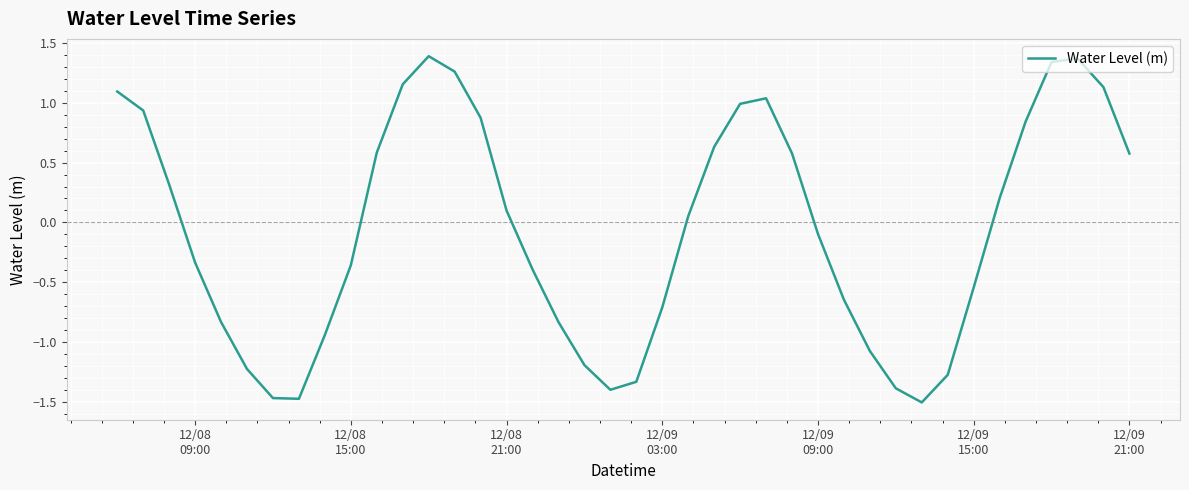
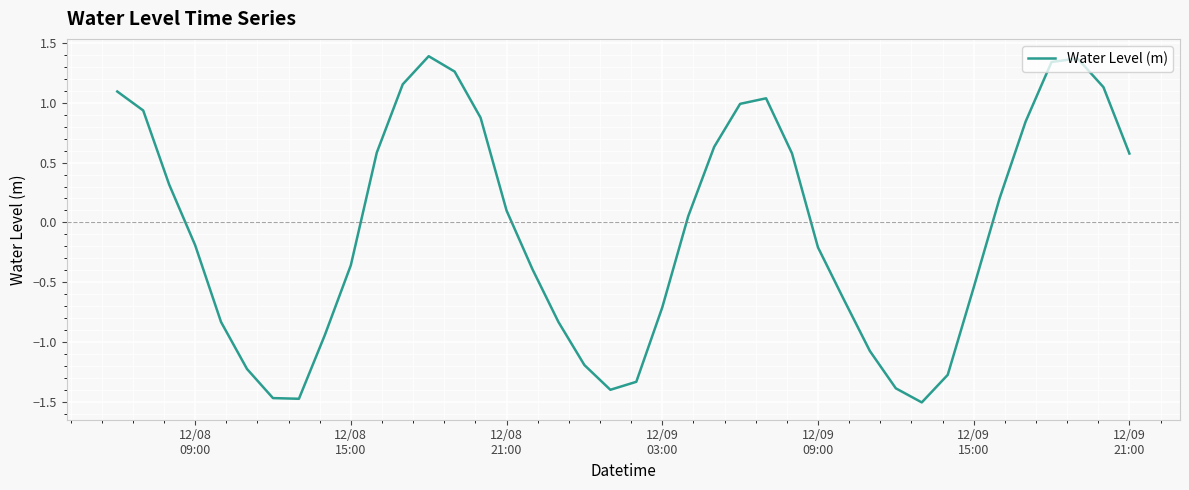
12/08 09:00: -0.34 -> -0.19
12/09 09:00: -0.10 -> -0.21
